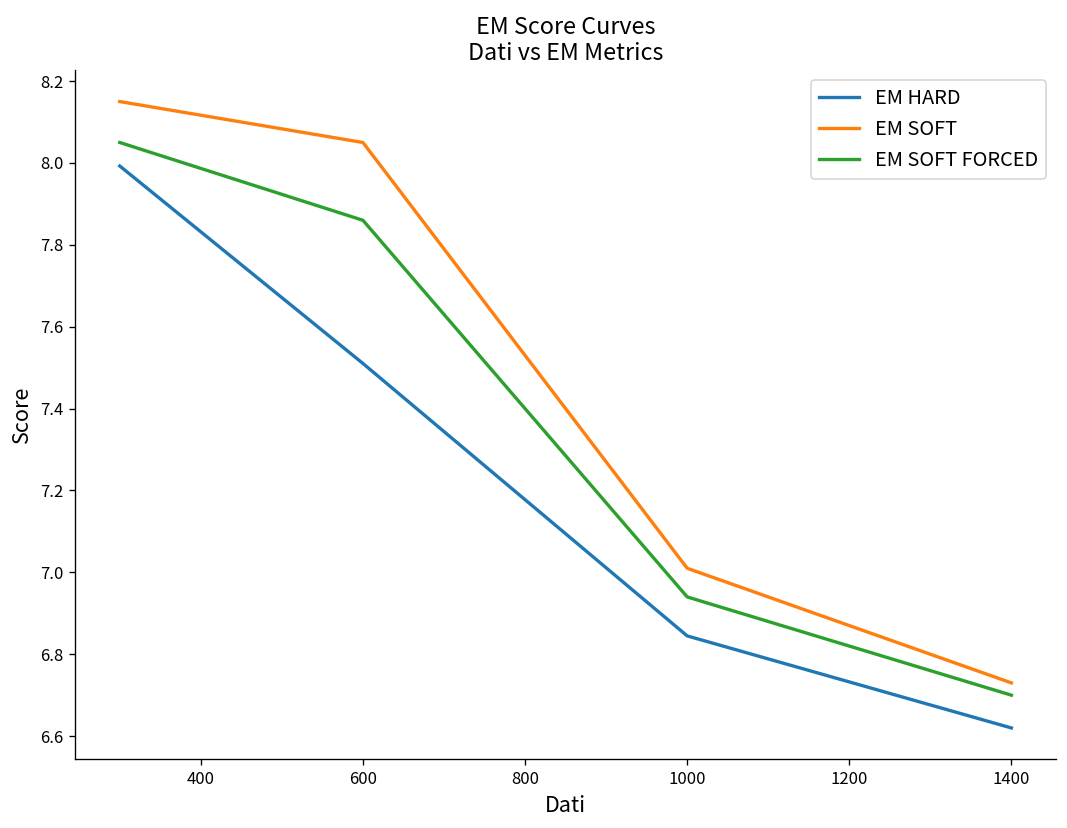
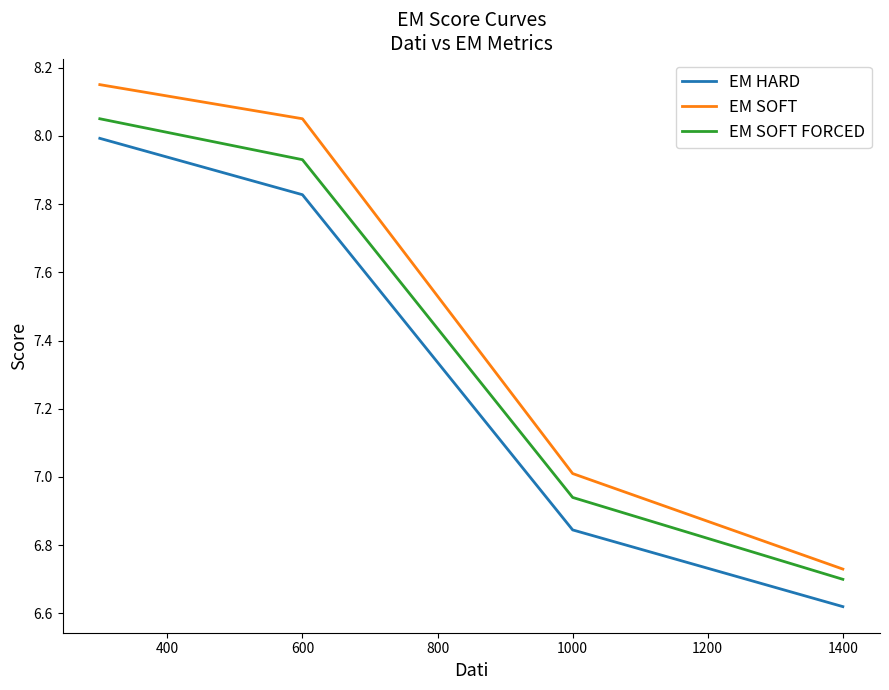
EM HARD, 600: 7.51 -> 7.83
EM SOFT FORCED, 600: 7.86 -> 7.93
